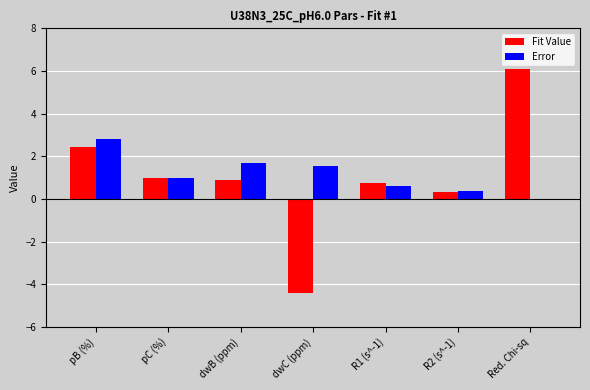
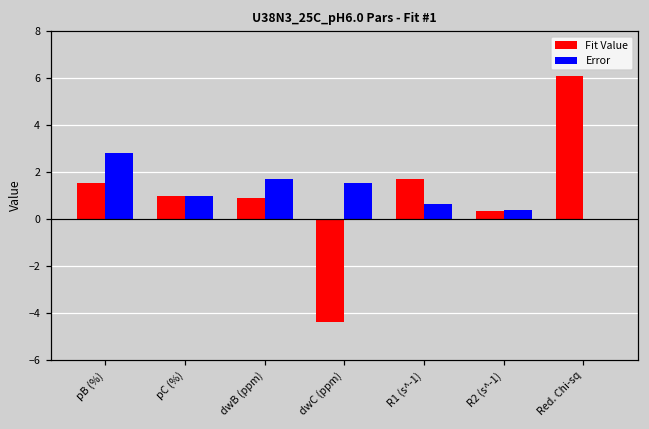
Fit Value, pB (%): 2.4 -> 1.5
Fit Value, R1 (s^-1): 0.8 -> 1.7
